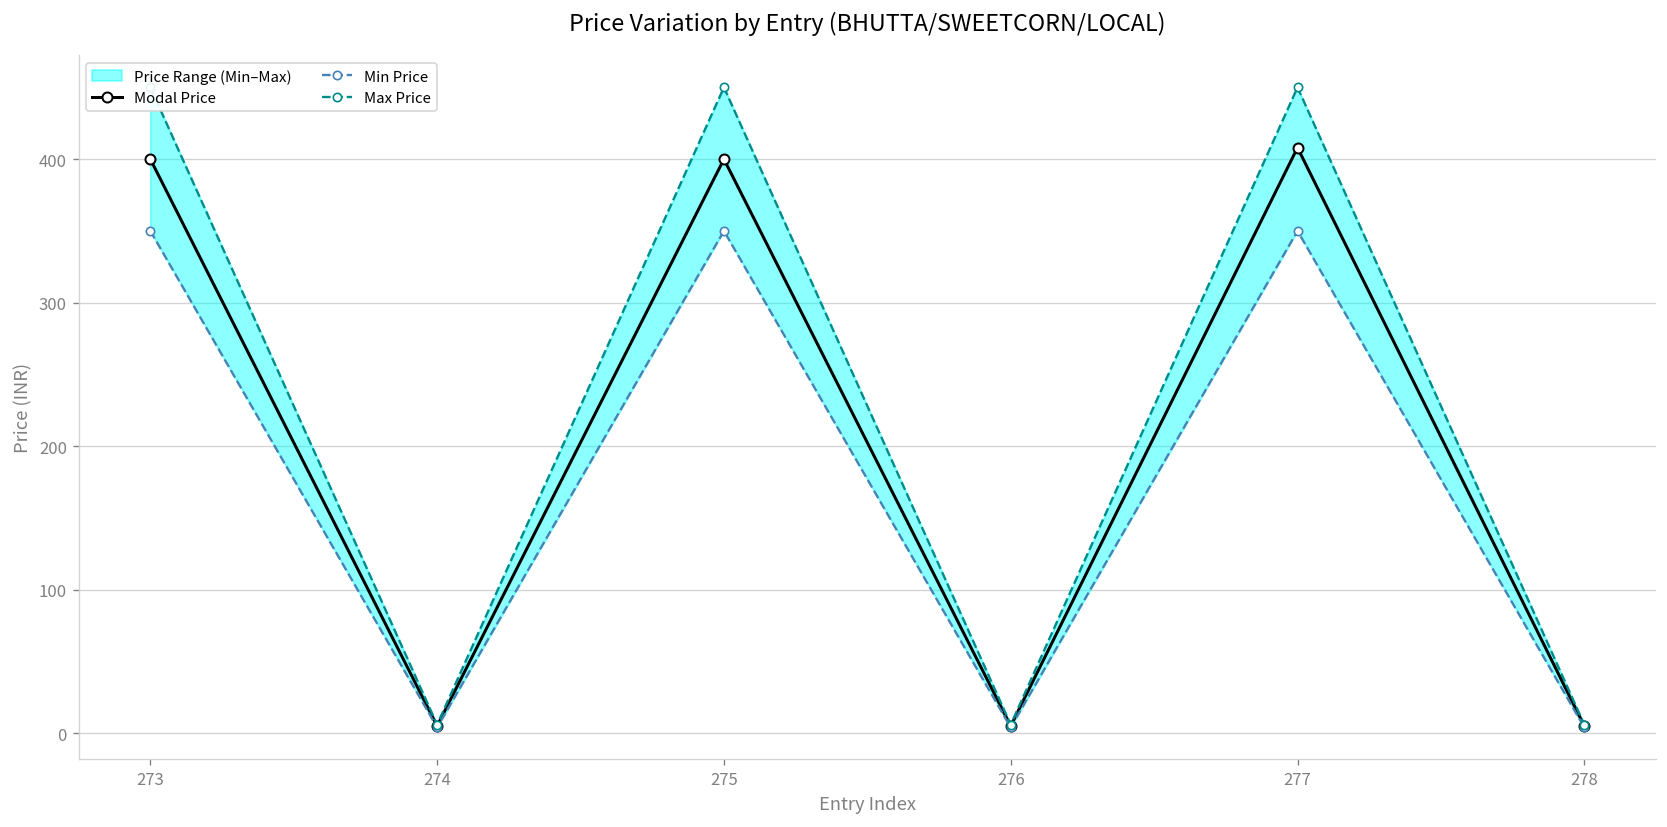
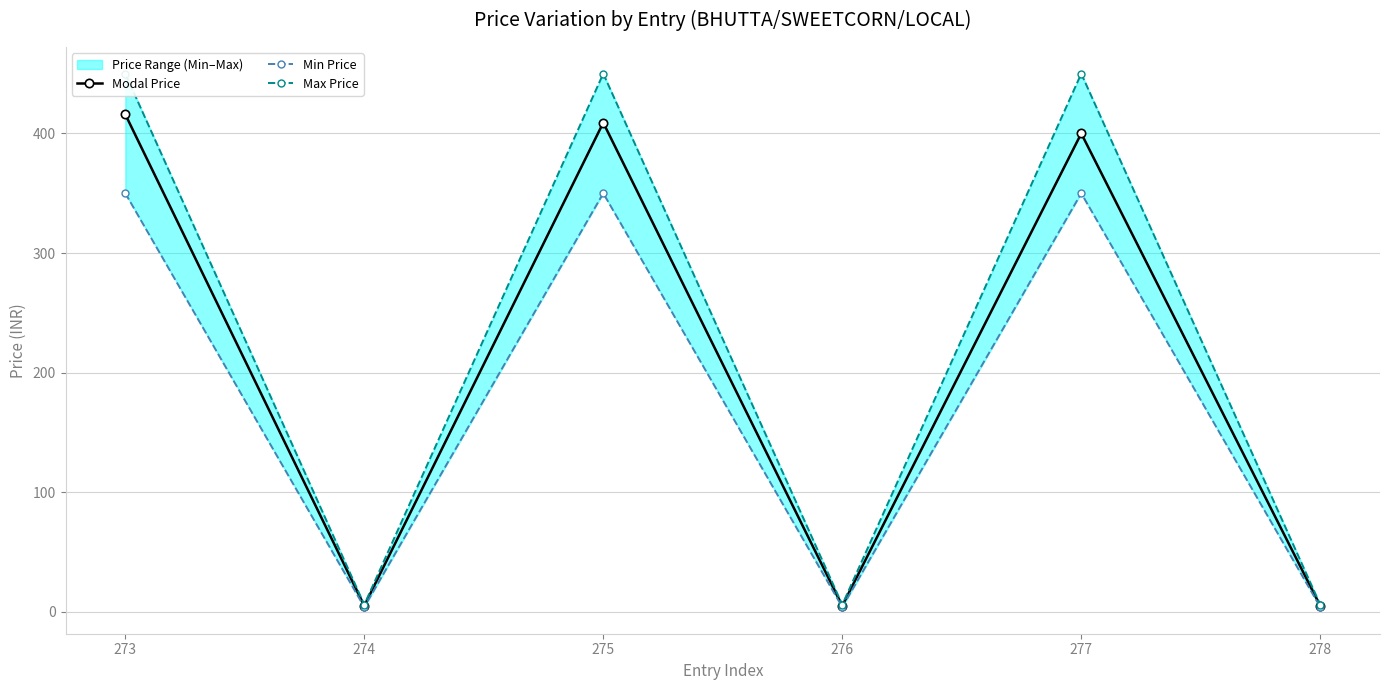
Modal Price, 273: 400 -> 416
Modal Price, 275: 400 -> 409
Modal Price, 277: 408 -> 400
